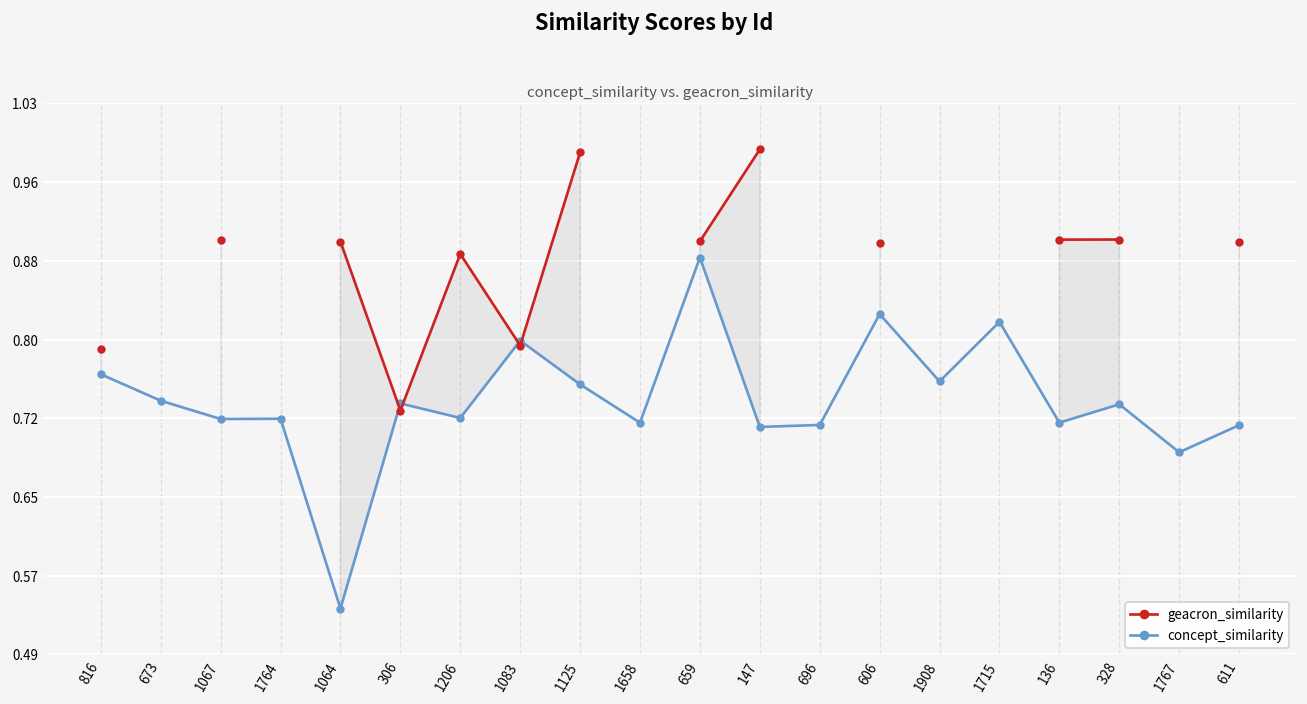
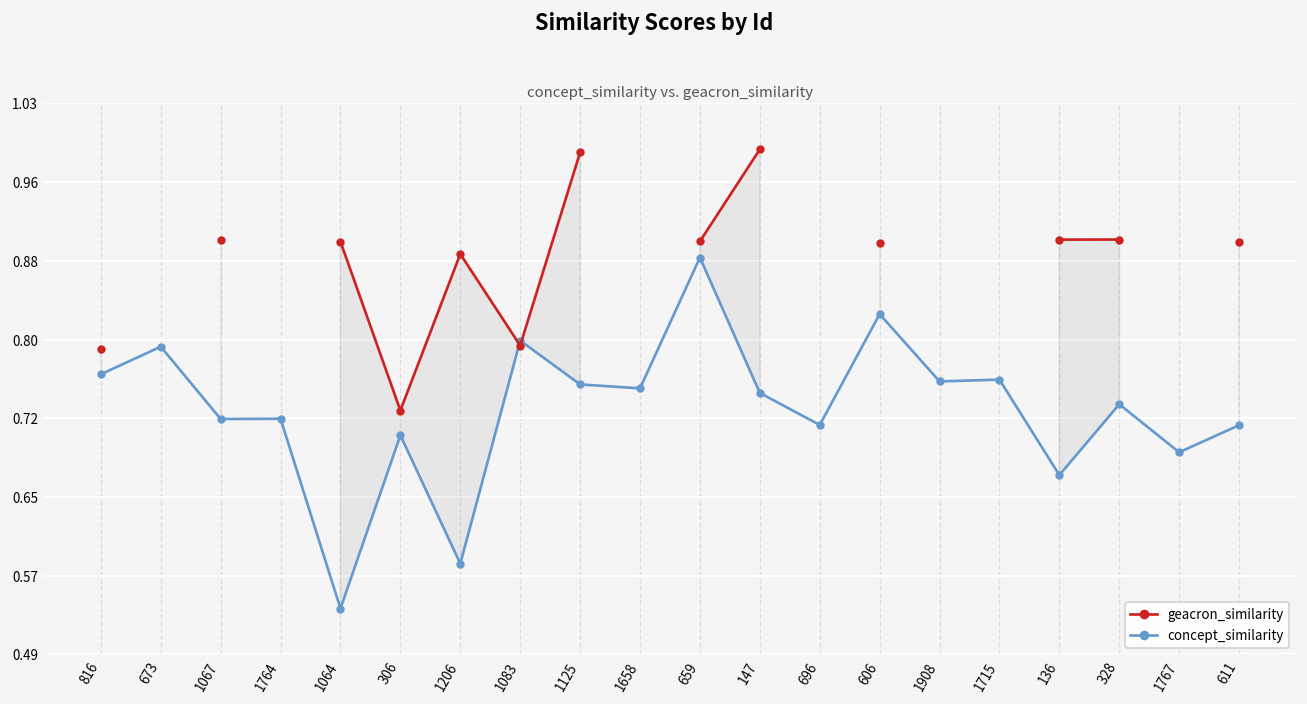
concept_similarity, 673: 0.74 -> 0.79
concept_similarity, 306: 0.74 -> 0.71
concept_similarity, 1206: 0.72 -> 0.58
concept_similarity, 1658: 0.72 -> 0.75
concept_similarity, 147: 0.71 -> 0.75
concept_similarity, 1715: 0.82 -> 0.76
concept_similarity, 136: 0.72 -> 0.67
